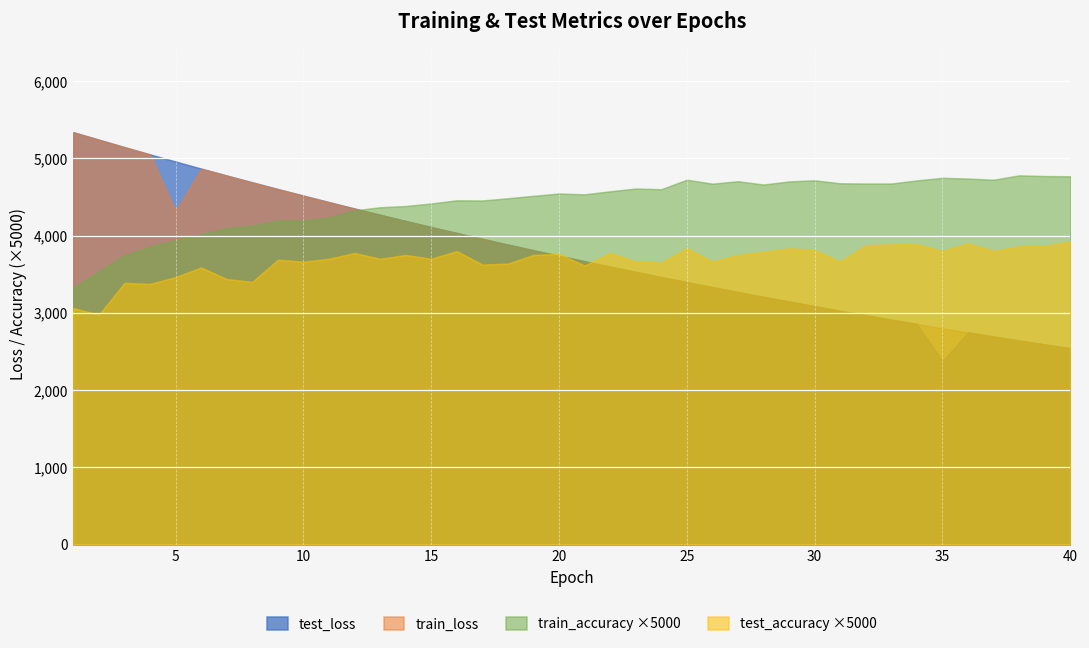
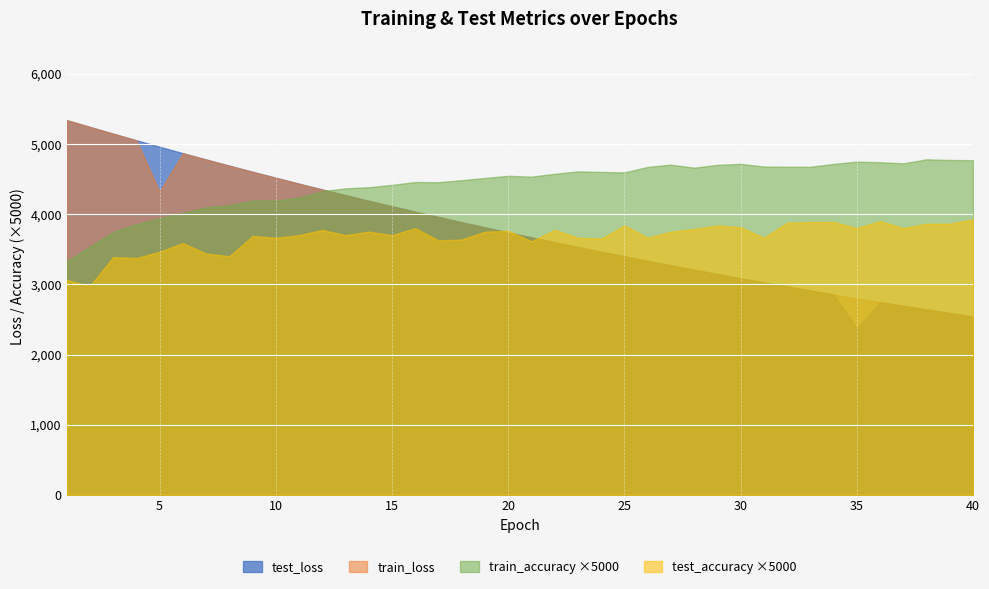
train_accuracy ×5000, 25: 4,700 -> 4,600
